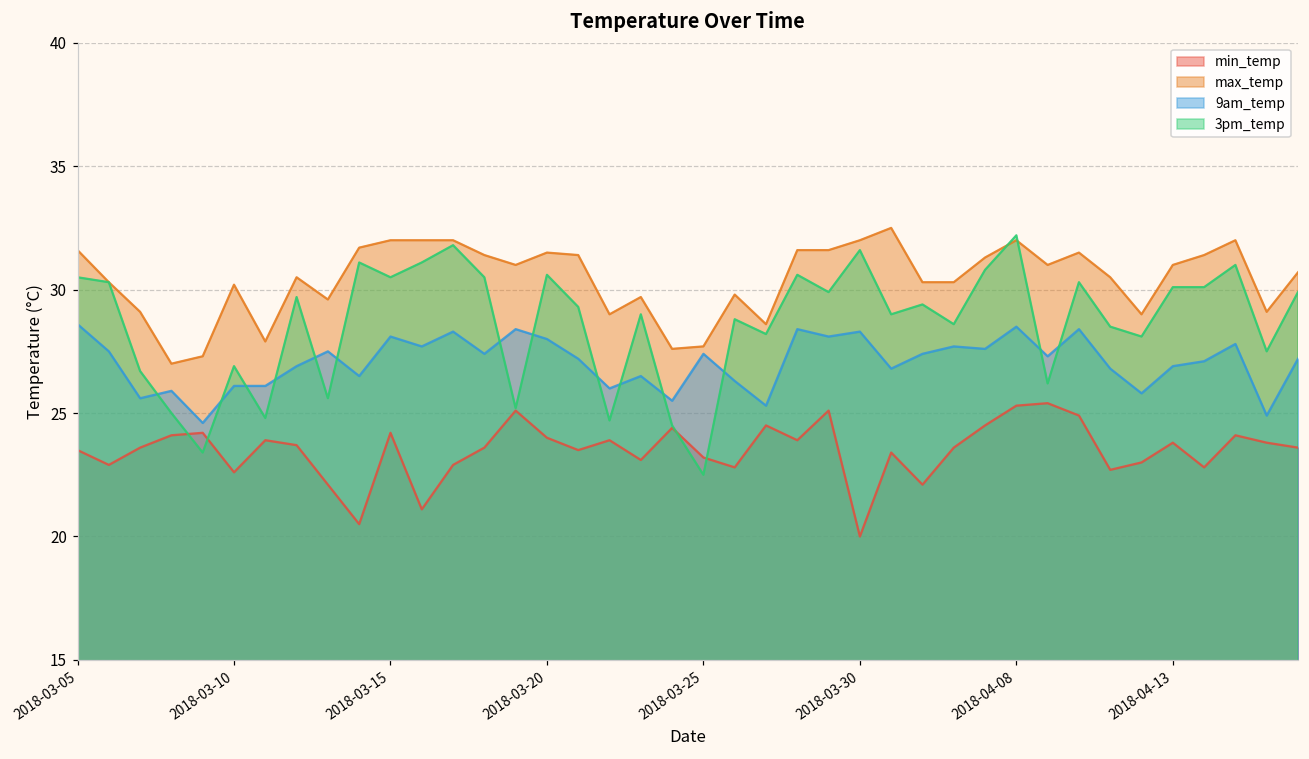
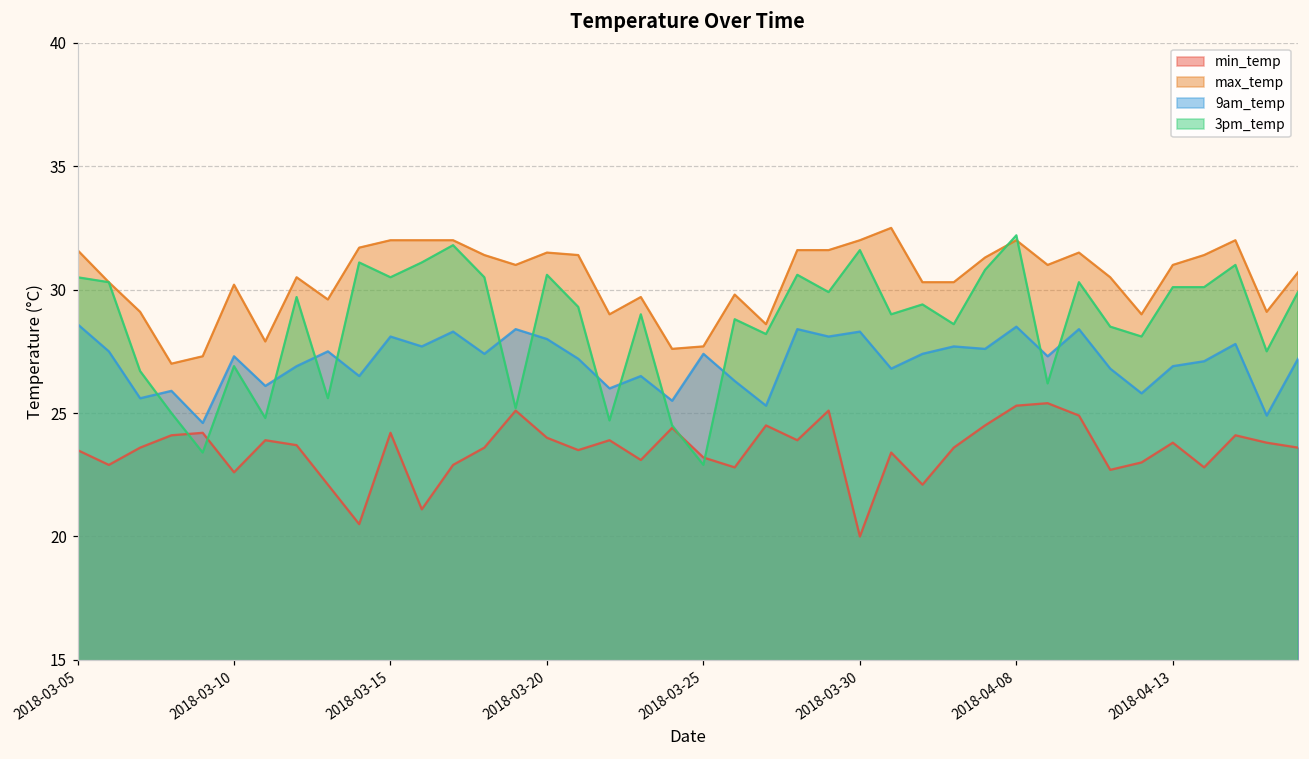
9am_temp, 2018-03-10: 26.1 -> 27.3
3pm_temp, 2018-03-25: 22.5 -> 22.9
